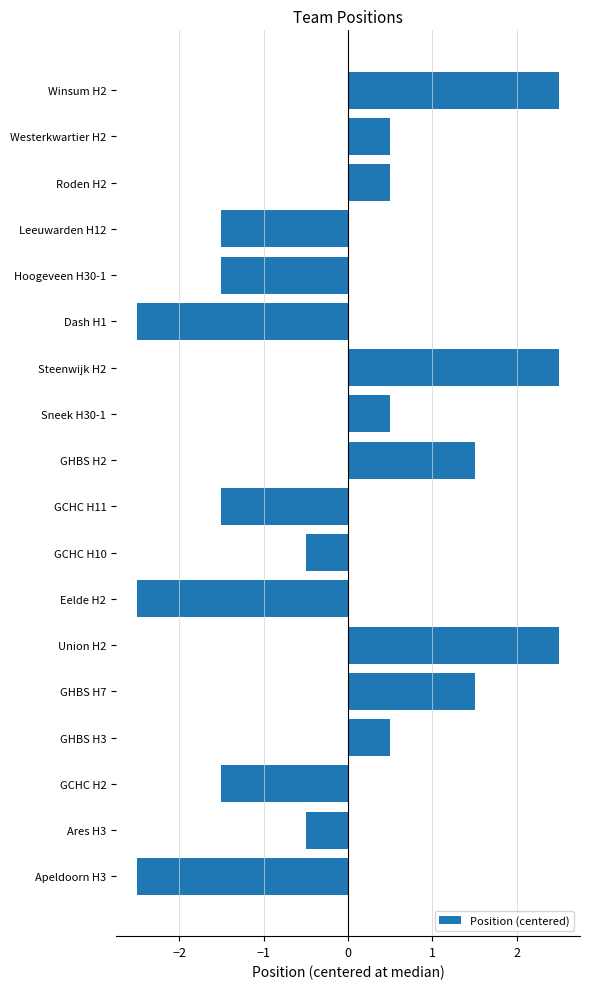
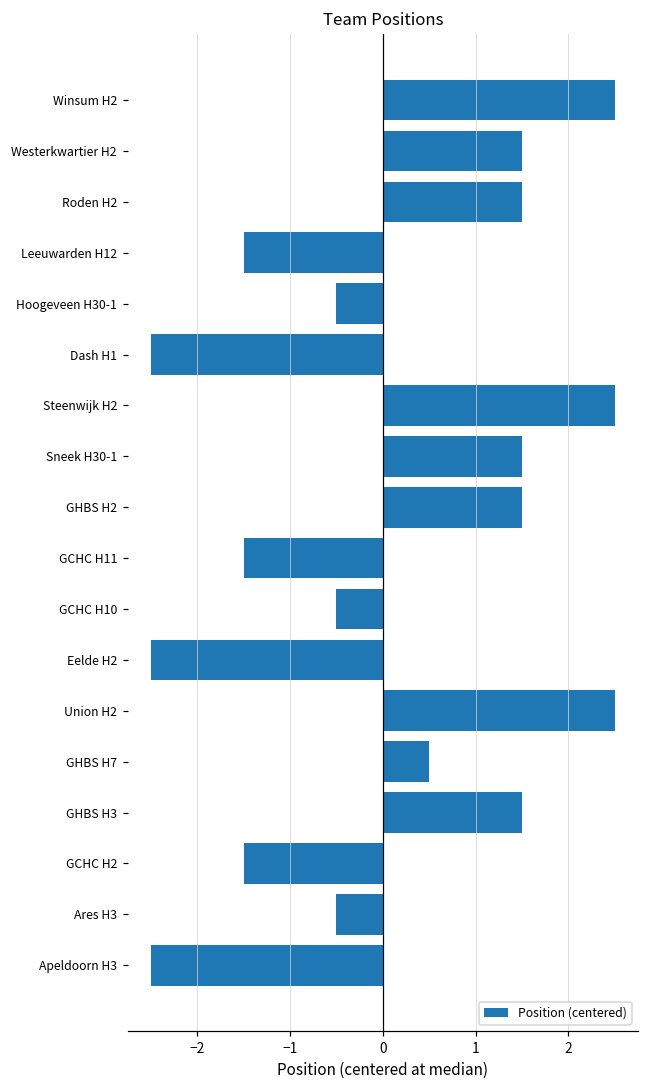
Westerkwartier H2: 0.5 -> 1.5
Roden H2: 0.5 -> 1.5
Hoogeveen H30-1: -1.5 -> -0.5
Sneek H30-1: 0.5 -> 1.5
GHBS H7: 1.5 -> 0.5
GHBS H3: 0.5 -> 1.5
